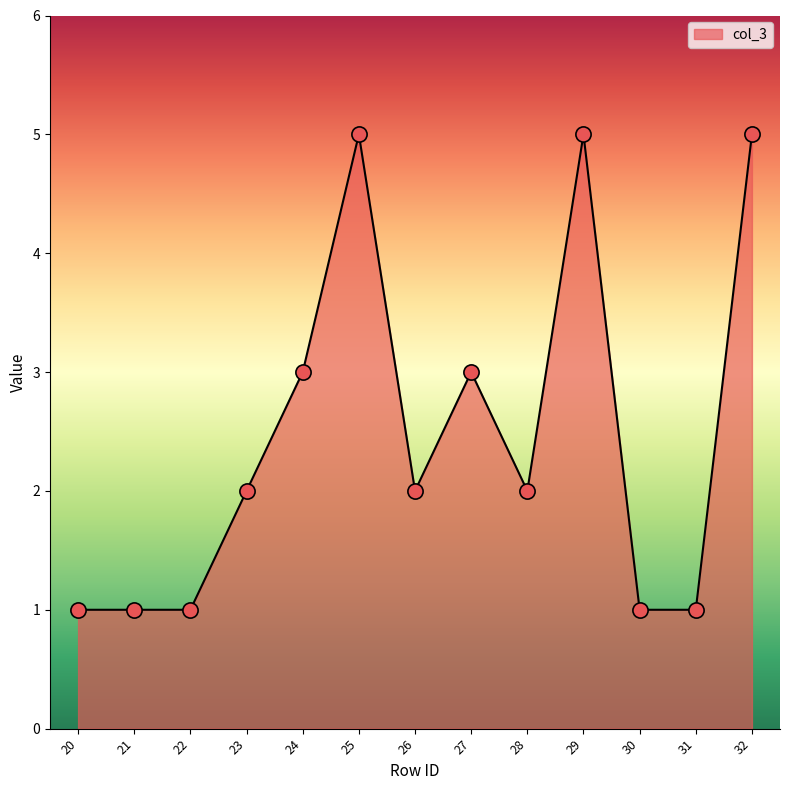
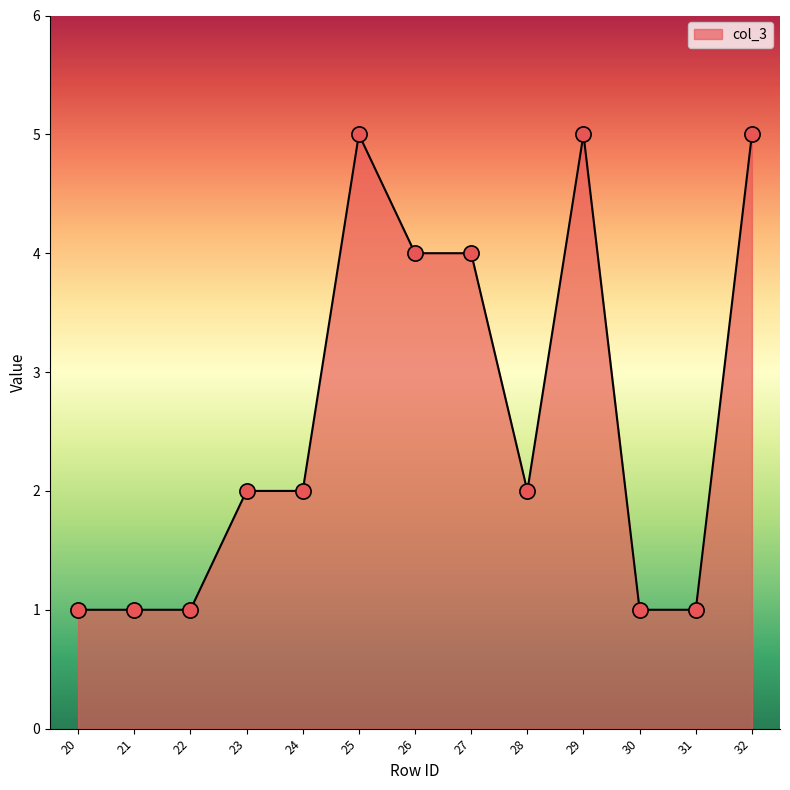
24: 3 -> 2
26: 2 -> 4
27: 3 -> 4
